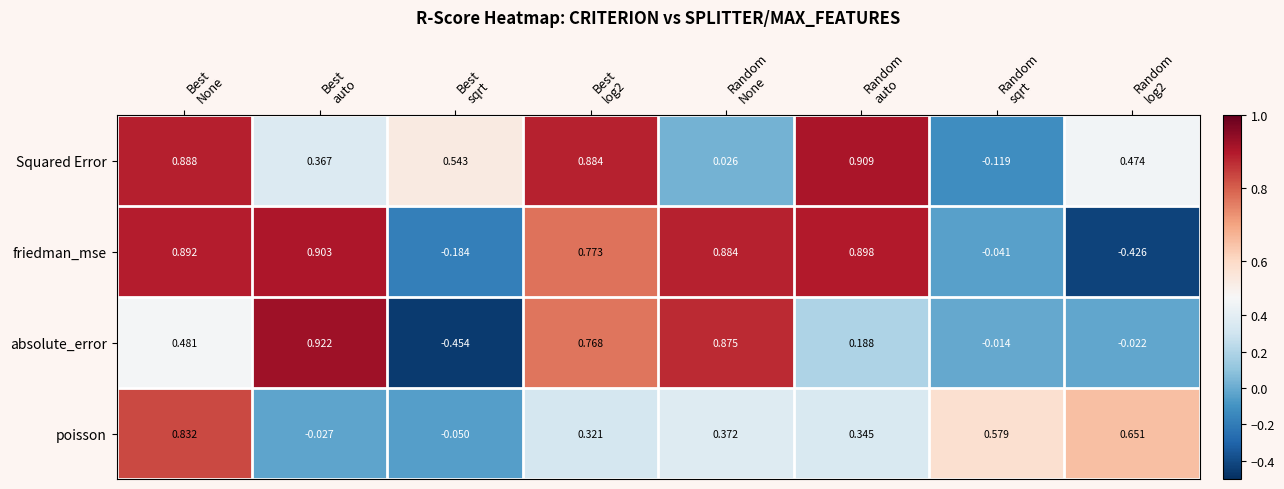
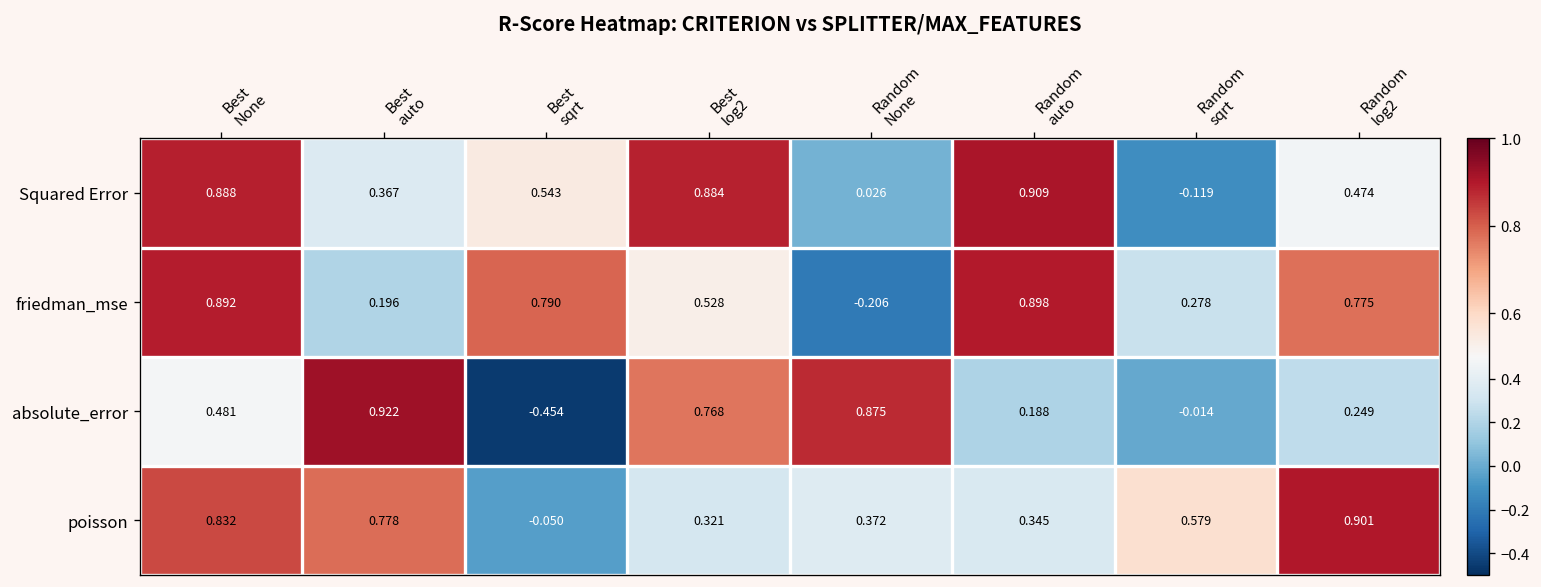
friedman_mse, Best auto: 0.903 -> 0.196
friedman_mse, Best sqrt: -0.184 -> 0.790
friedman_mse, Best log2: 0.773 -> 0.528
friedman_mse, Random None: 0.884 -> -0.206
friedman_mse, Random sqrt: -0.041 -> 0.278
friedman_mse, Random log2: -0.426 -> 0.775
absolute_error, Random log2: -0.022 -> 0.249
poisson, Best auto: -0.027 -> 0.778
poisson, Random log2: 0.651 -> 0.901
